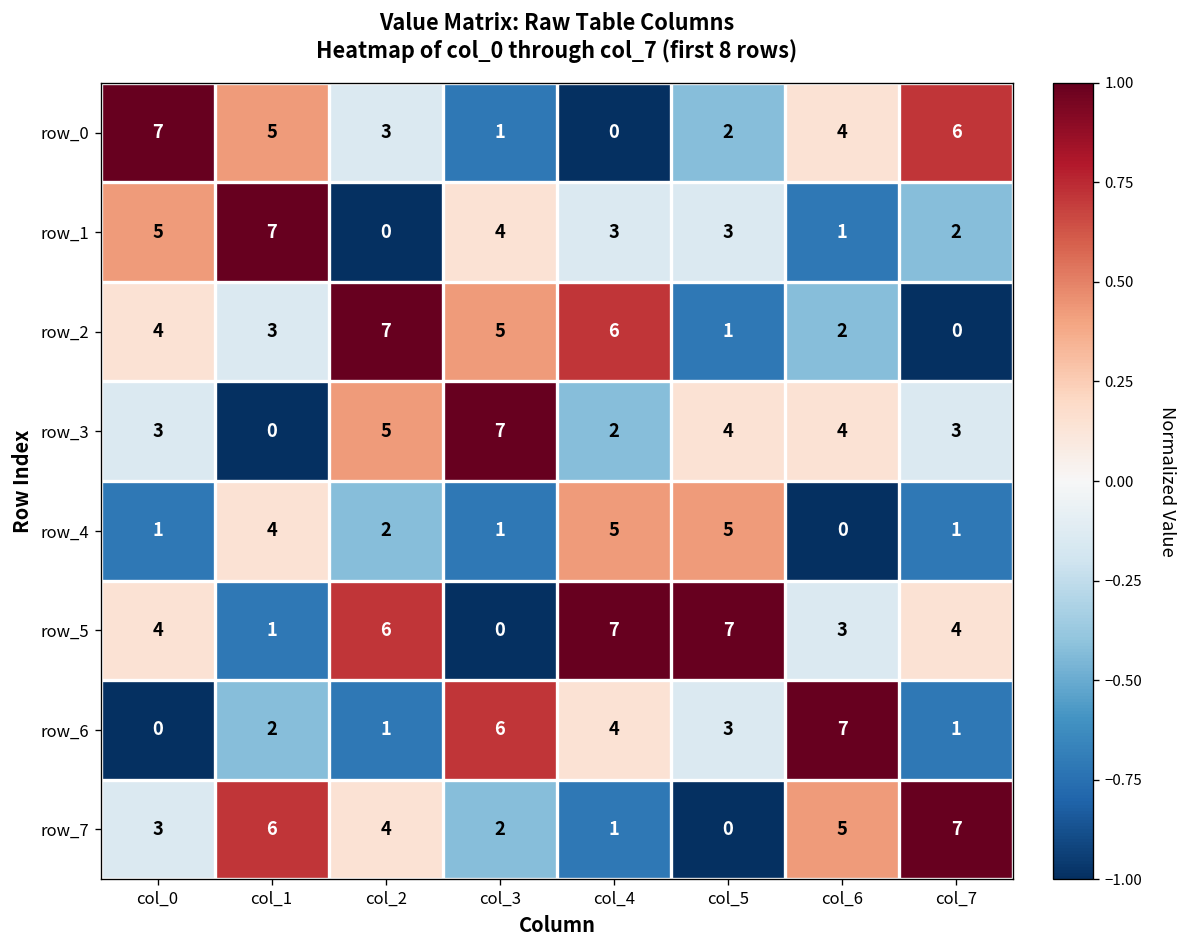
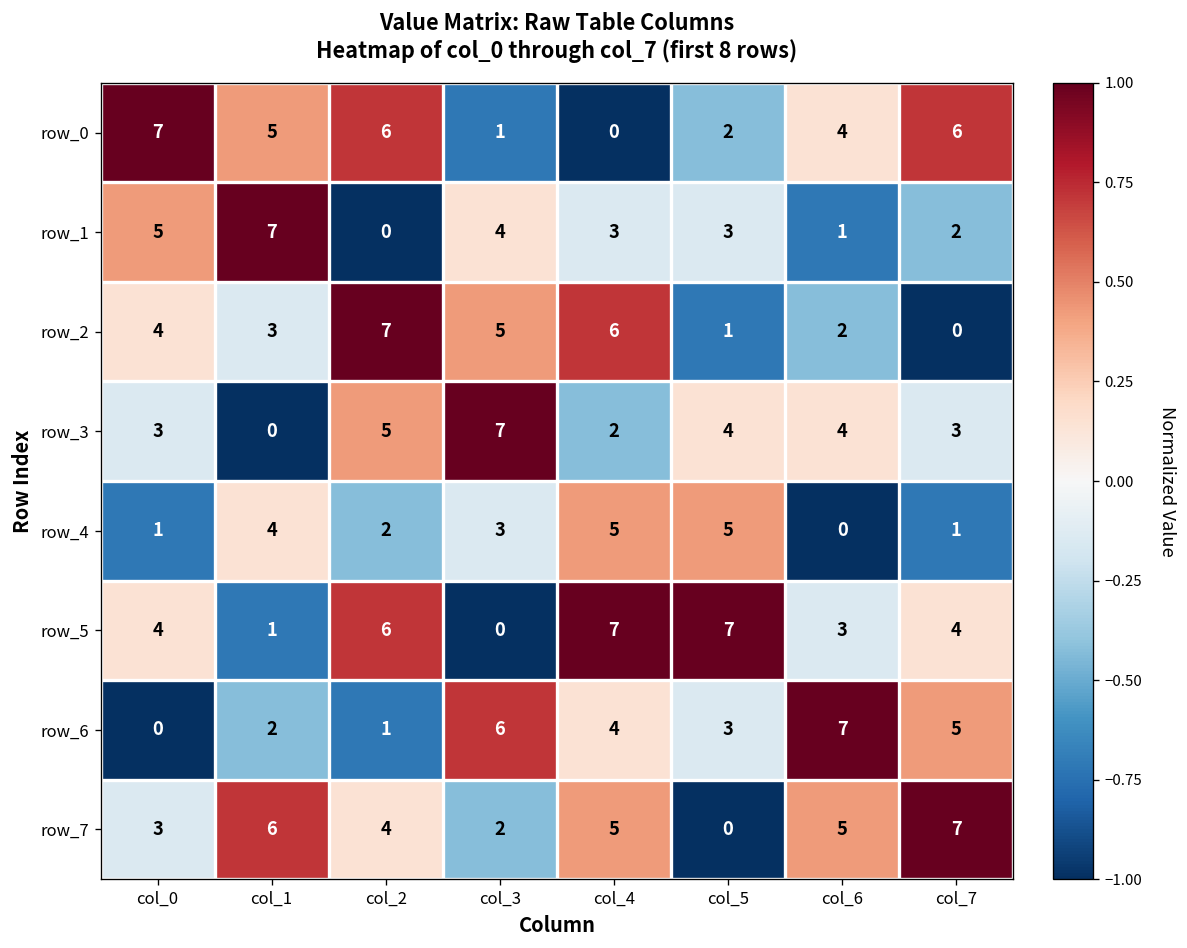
row_0, col_2: 3 -> 6
row_4, col_3: 1 -> 3
row_6, col_7: 1 -> 5
row_7, col_4: 1 -> 5
